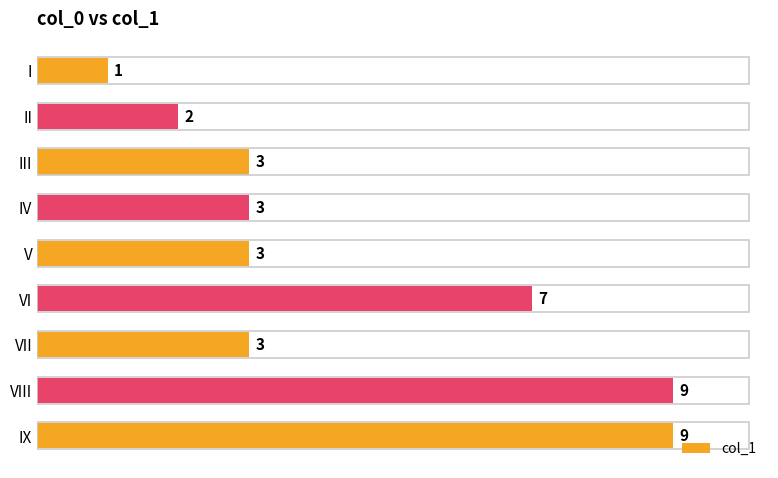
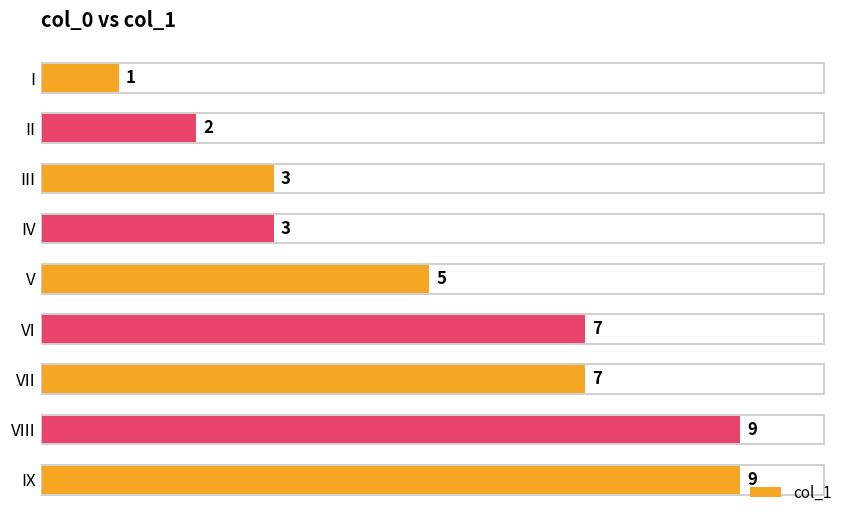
V: 3 -> 5
VII: 3 -> 7
